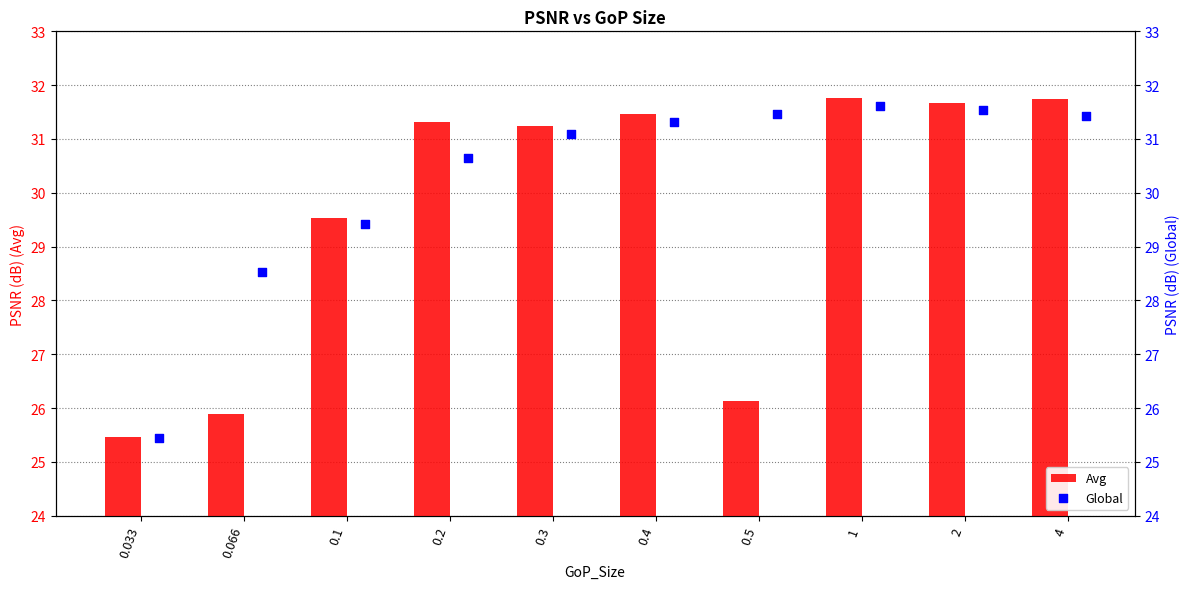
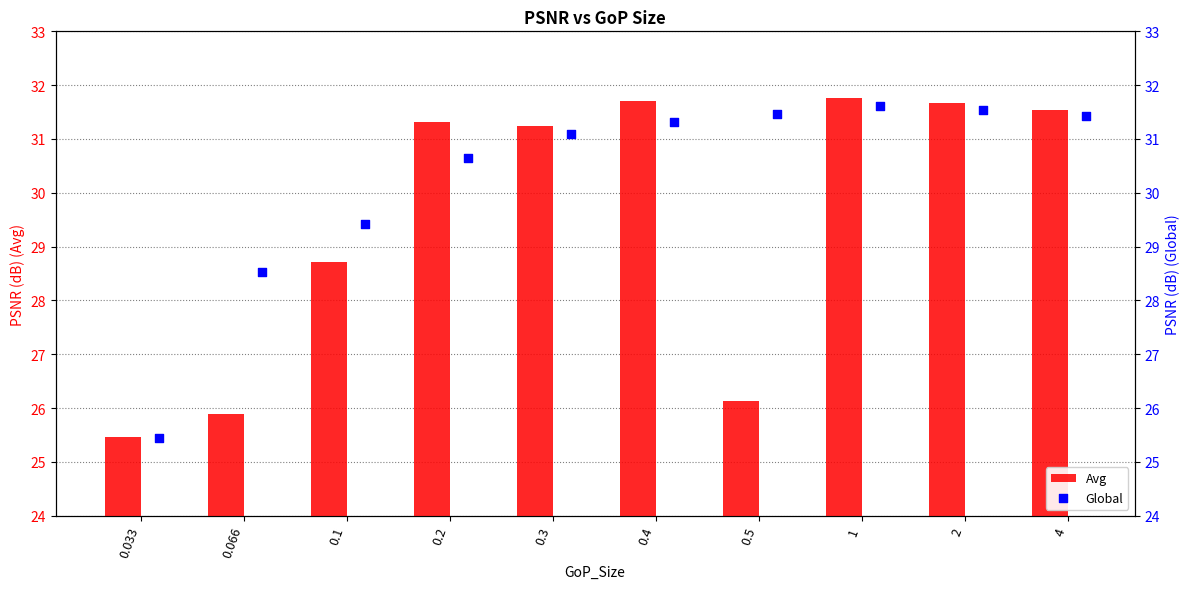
Avg, 0.1: 29.5 -> 28.7
Avg, 0.4: 31.5 -> 31.7
Avg, 4: 31.7 -> 31.5
